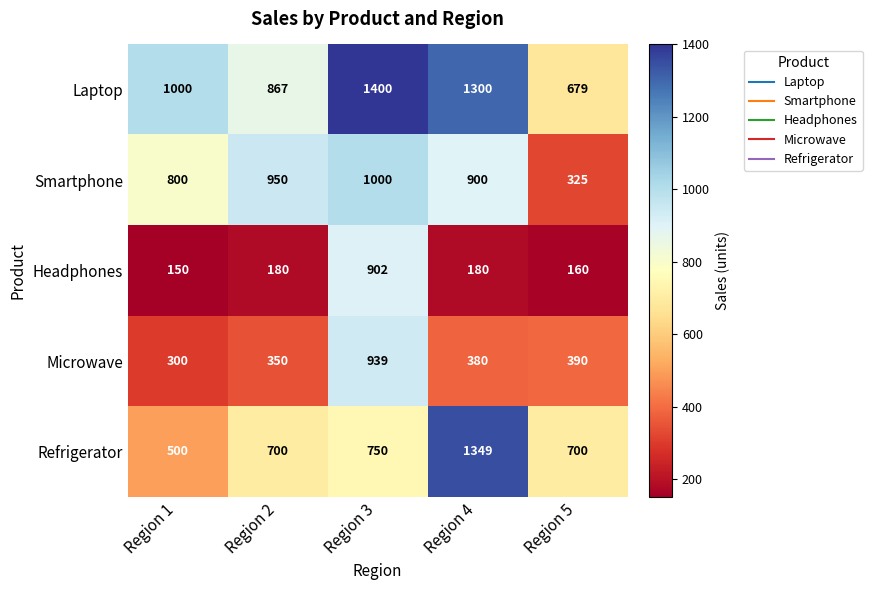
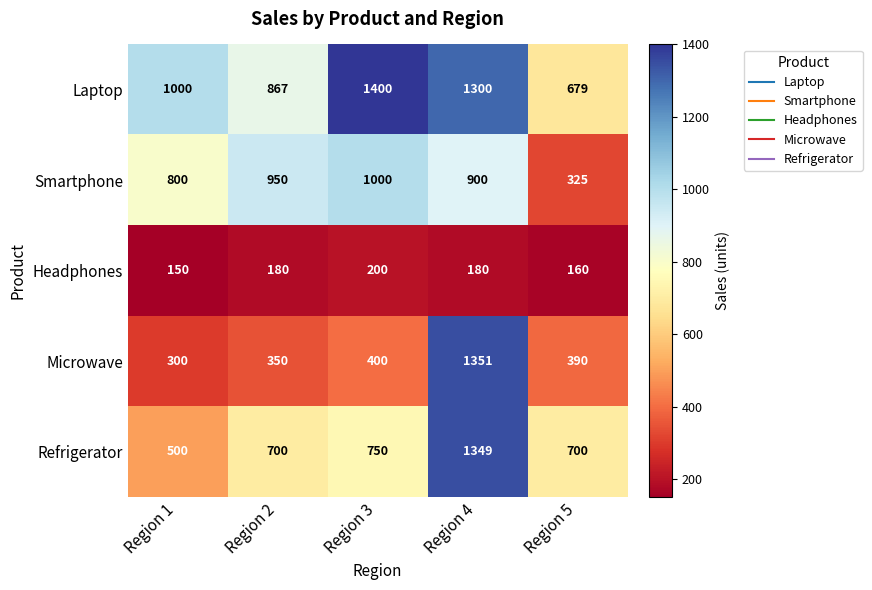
Headphones, Region 3: 902 -> 200
Microwave, Region 3: 939 -> 400
Microwave, Region 4: 380 -> 1351
